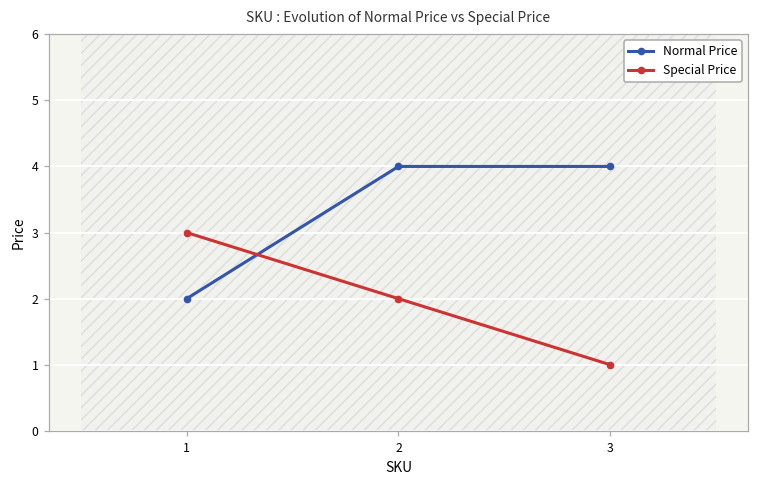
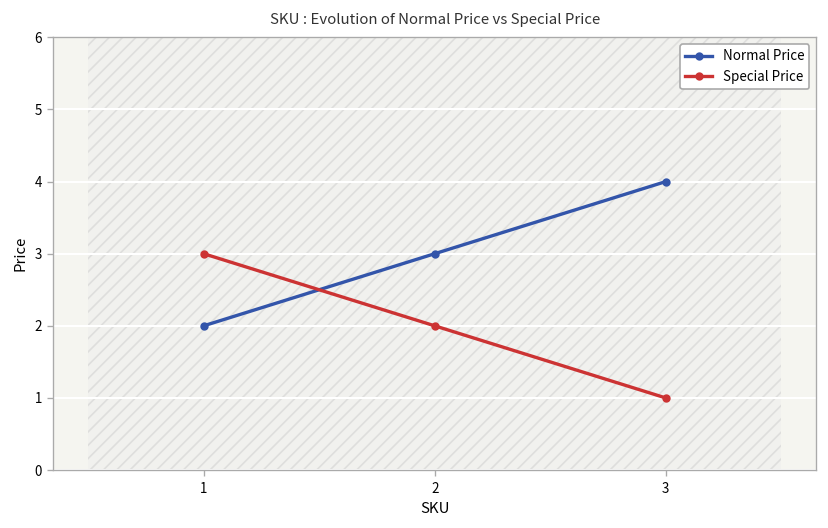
Normal Price, 2: 4 -> 3
